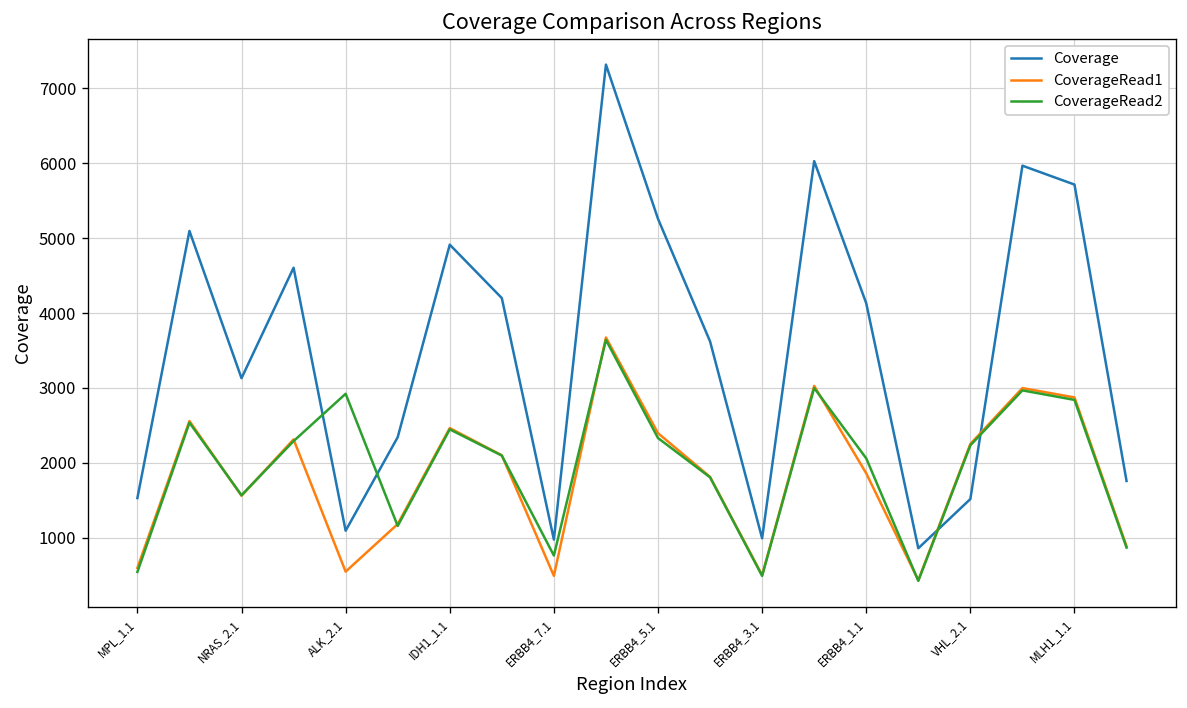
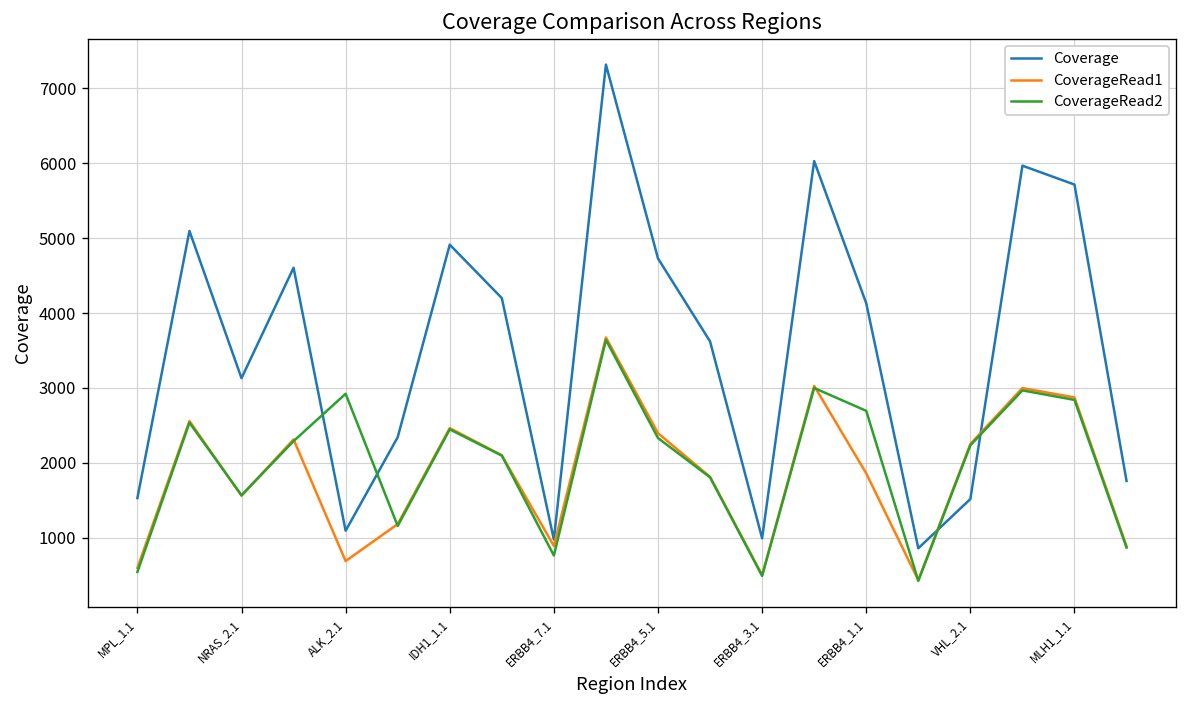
CoverageRead1, ALK_2.1: 500 -> 700
CoverageRead1, ERBB4_7.1: 500 -> 900
Coverage, ERBB4_5.1: 5300 -> 4700
CoverageRead2, ERBB4_1.1: 2100 -> 2700
